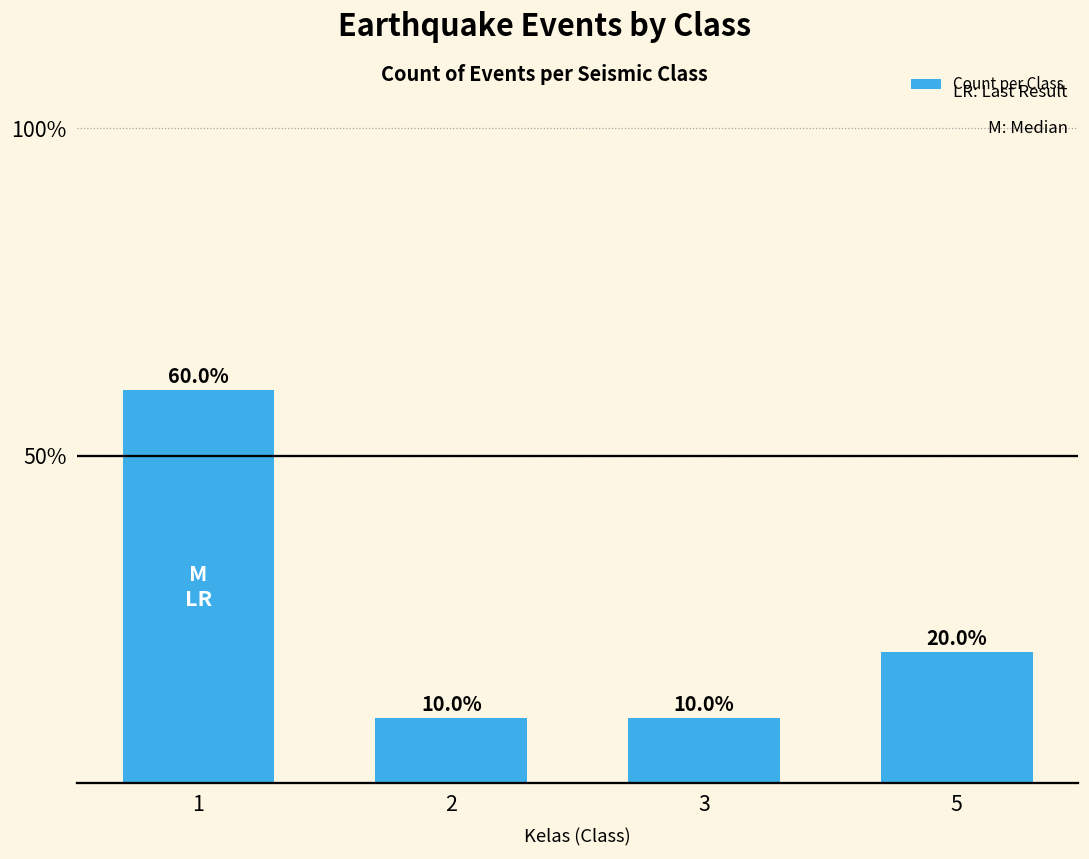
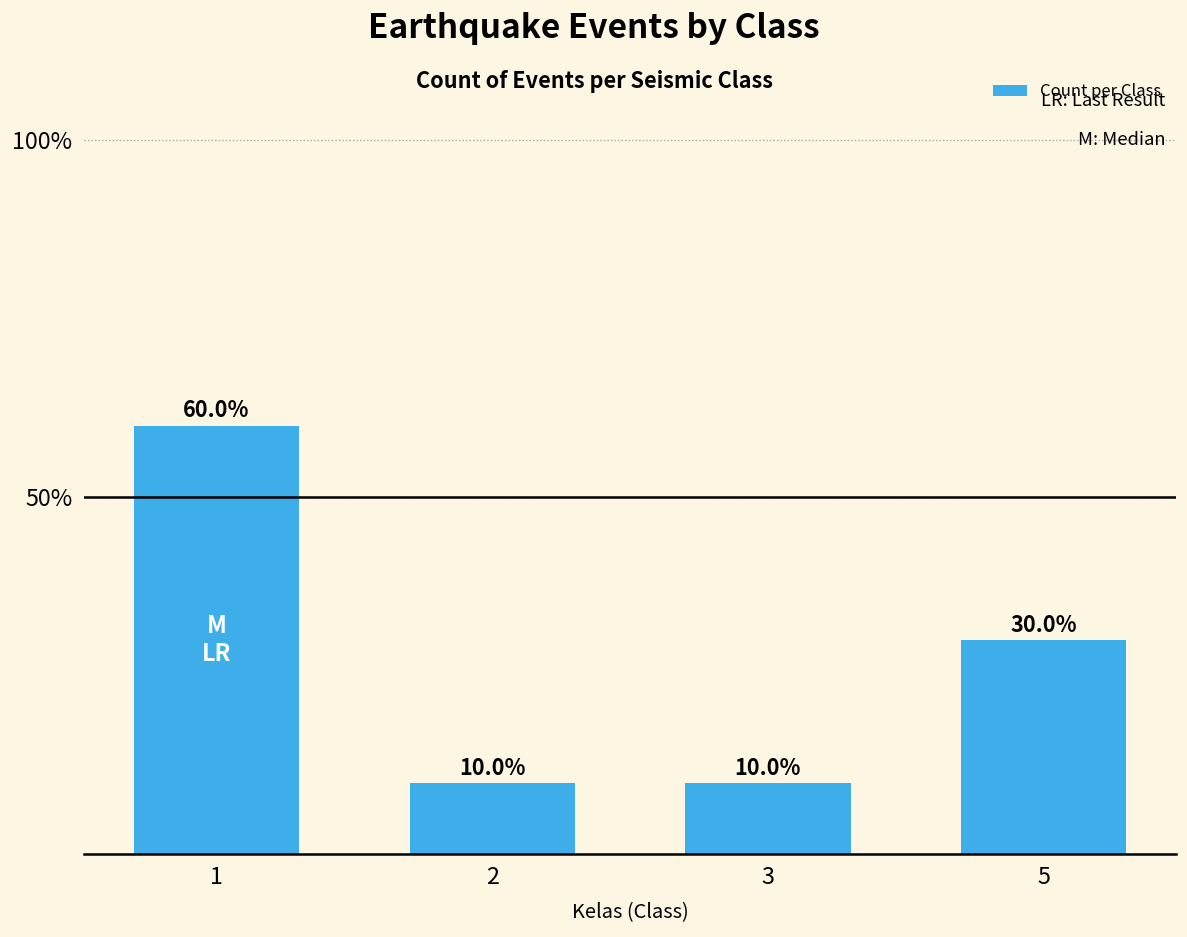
5: 20.0% -> 30.0%
